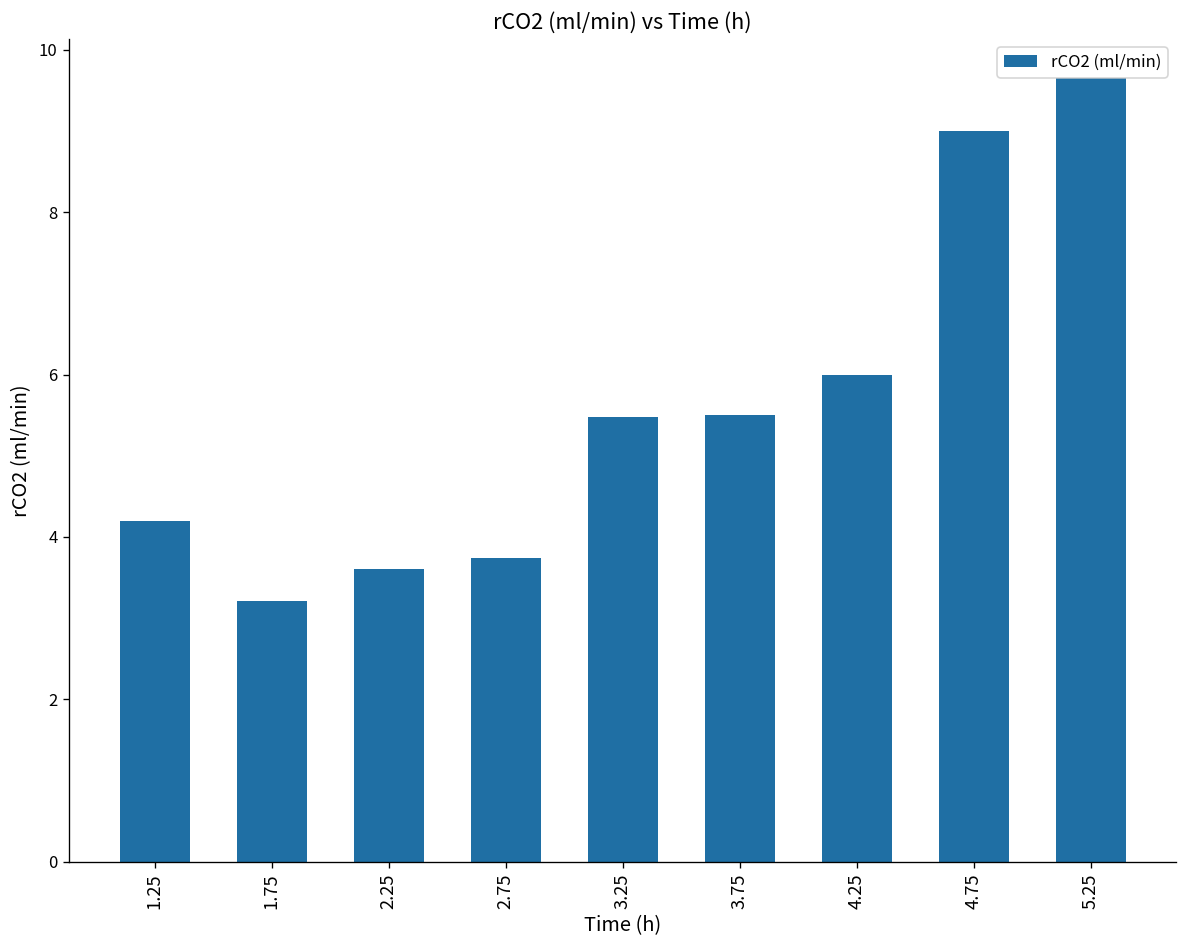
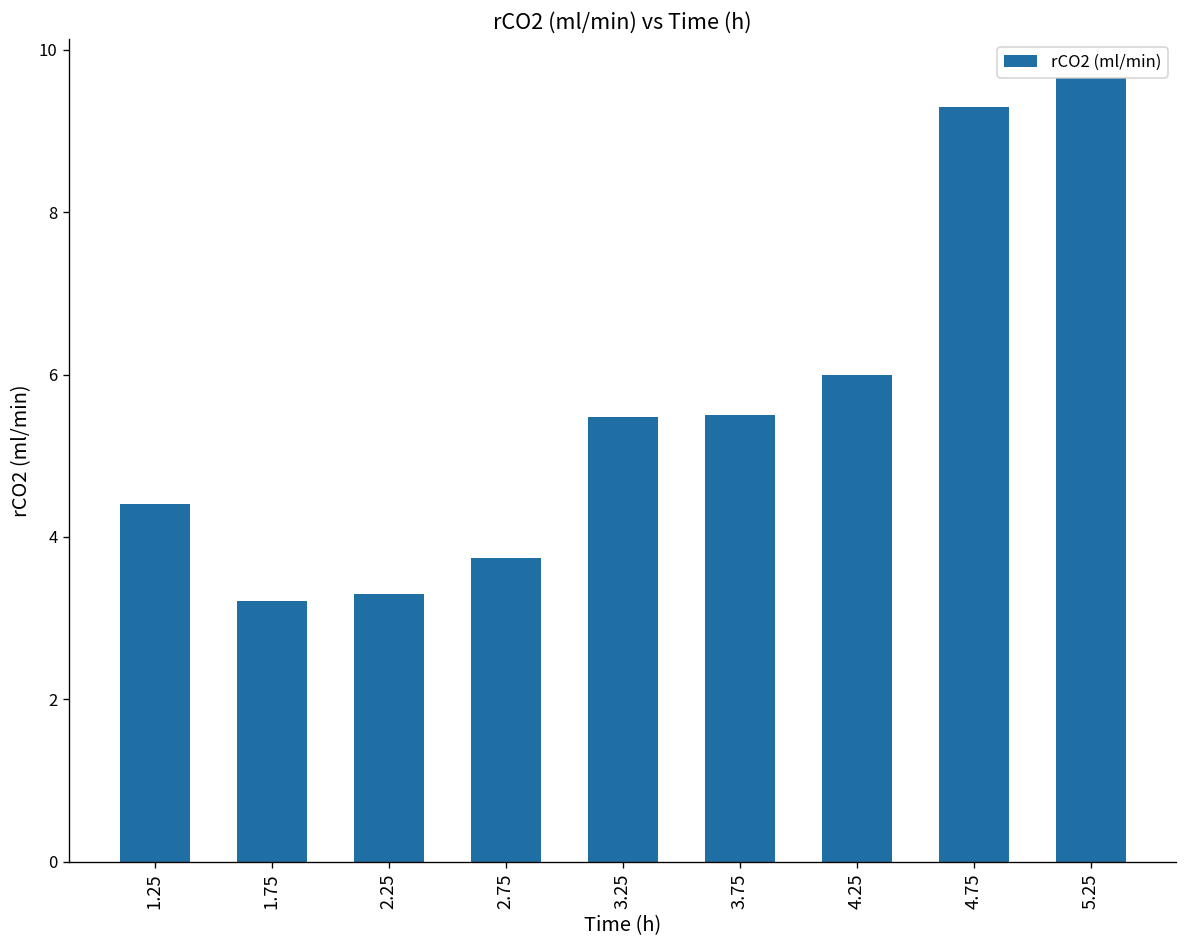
1.25: 4.2 -> 4.4
2.25: 3.6 -> 3.3
4.75: 9.0 -> 9.3
